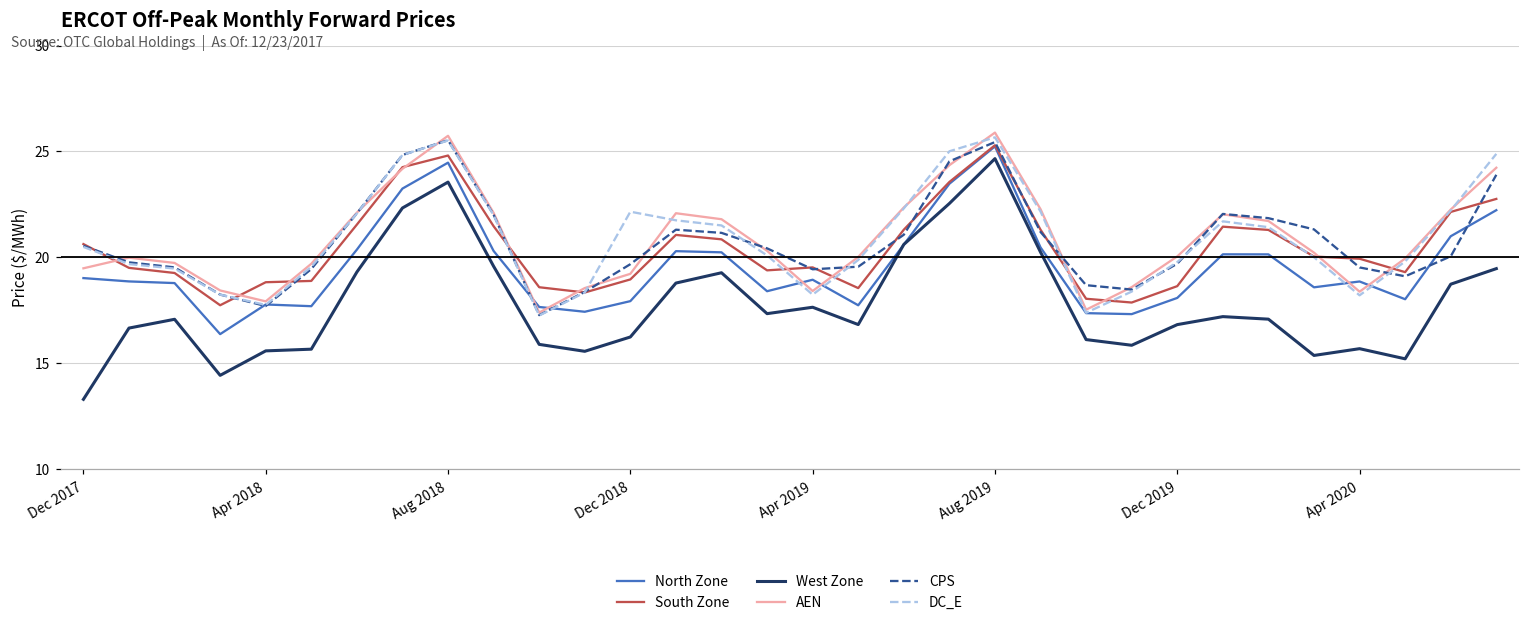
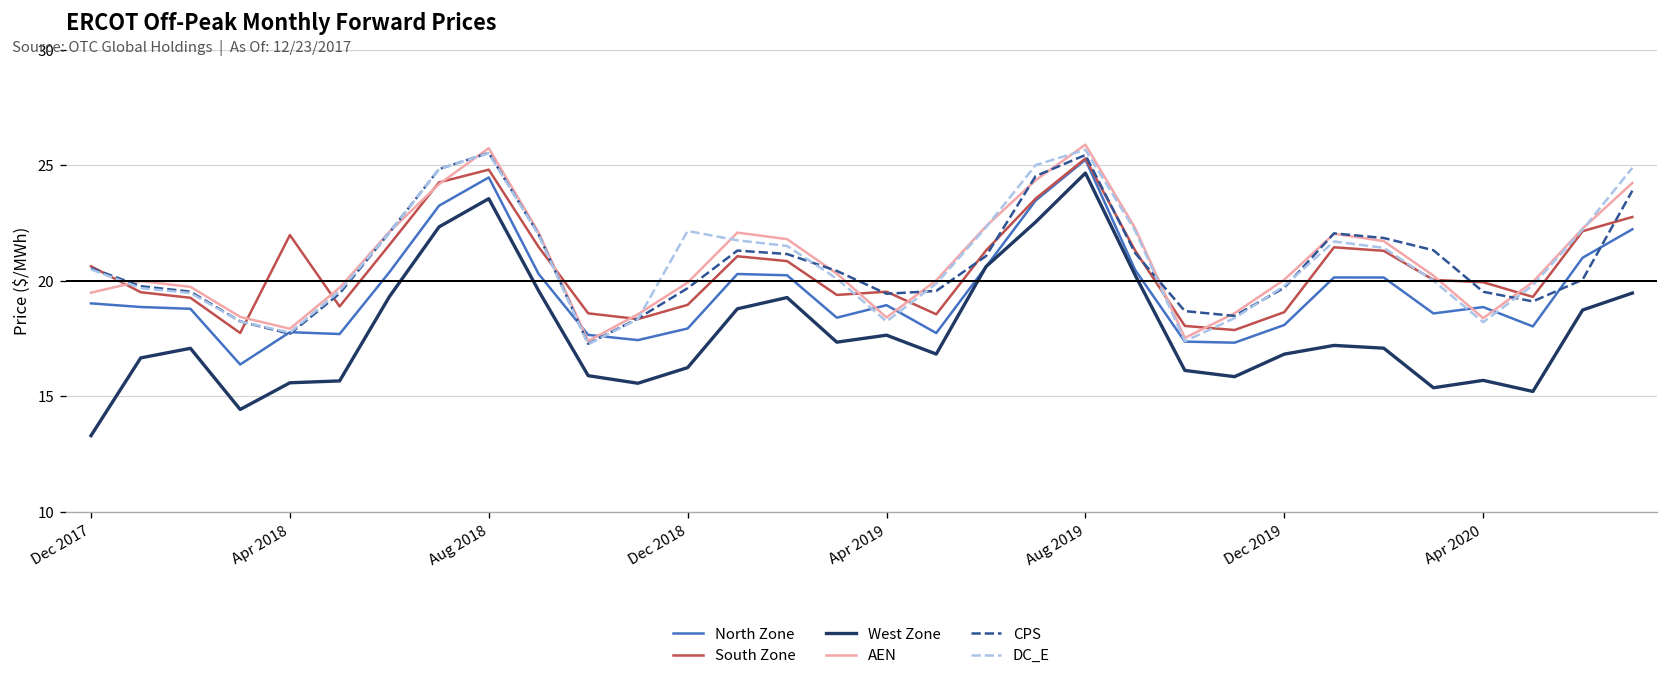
South Zone, Apr 2018: 18.8 -> 22.0
AEN, Dec 2018: 19.2 -> 19.9
